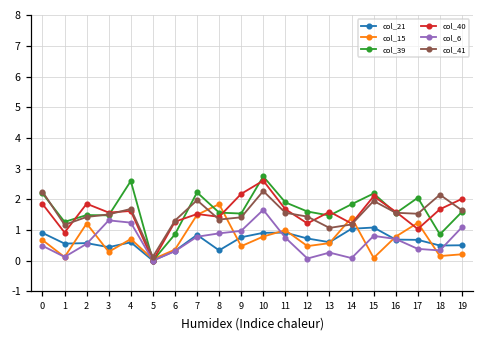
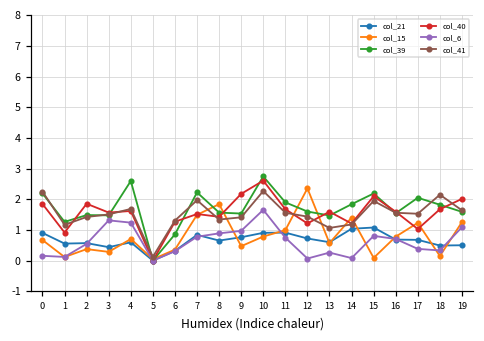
col_6, 0: 0.5 -> 0.2
col_15, 2: 1.2 -> 0.4
col_21, 8: 0.3 -> 0.7
col_15, 12: 0.5 -> 2.4
col_39, 18: 0.9 -> 1.8
col_15, 19: 0.2 -> 1.3
